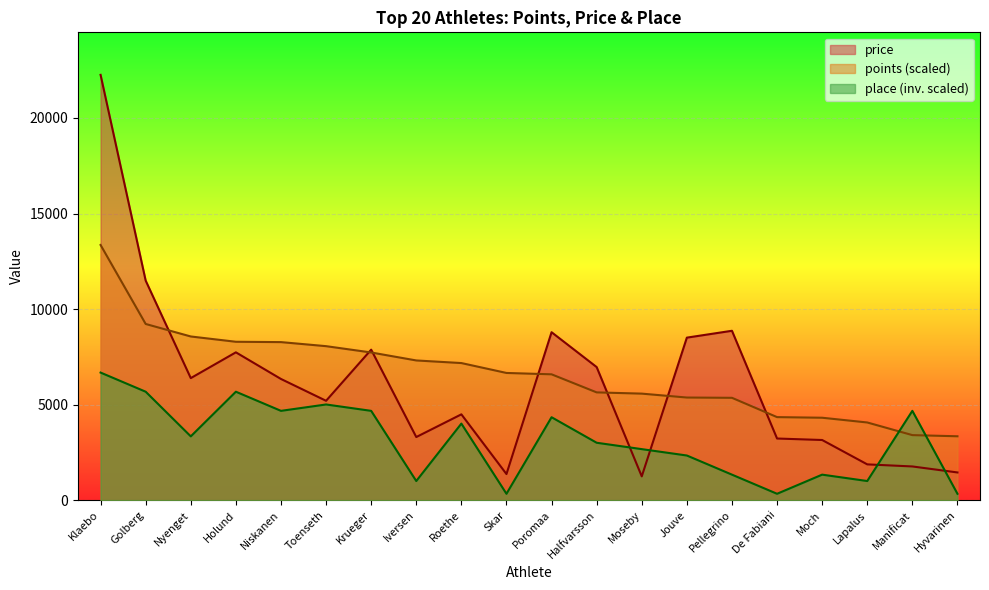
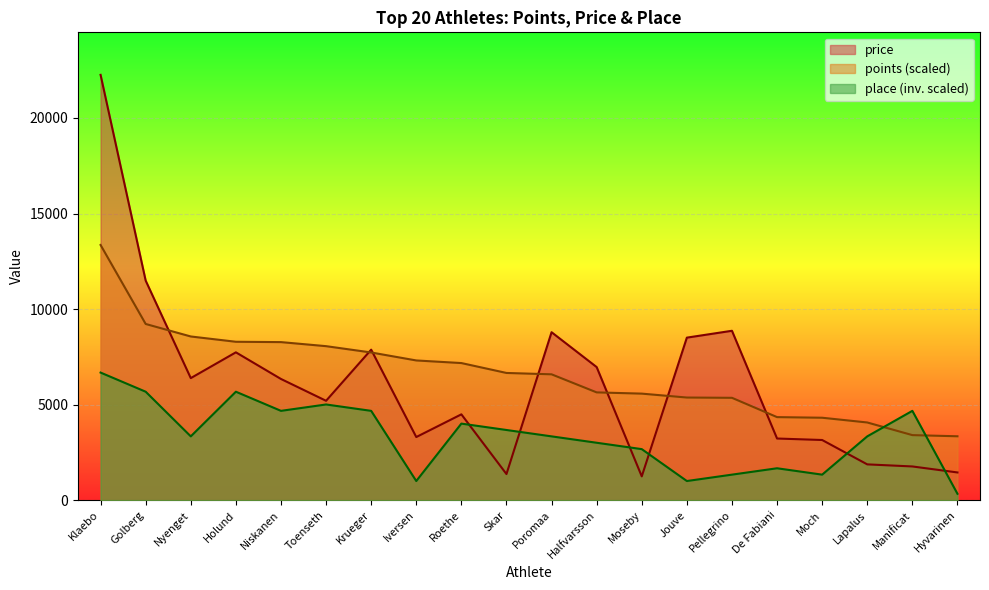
place (inv. scaled), Skar: 300 -> 3700
place (inv. scaled), Poromaa: 4300 -> 3300
place (inv. scaled), Jouve: 2300 -> 1000
place (inv. scaled), De Fabiani: 300 -> 1700
place (inv. scaled), Lapalus: 1000 -> 3300
